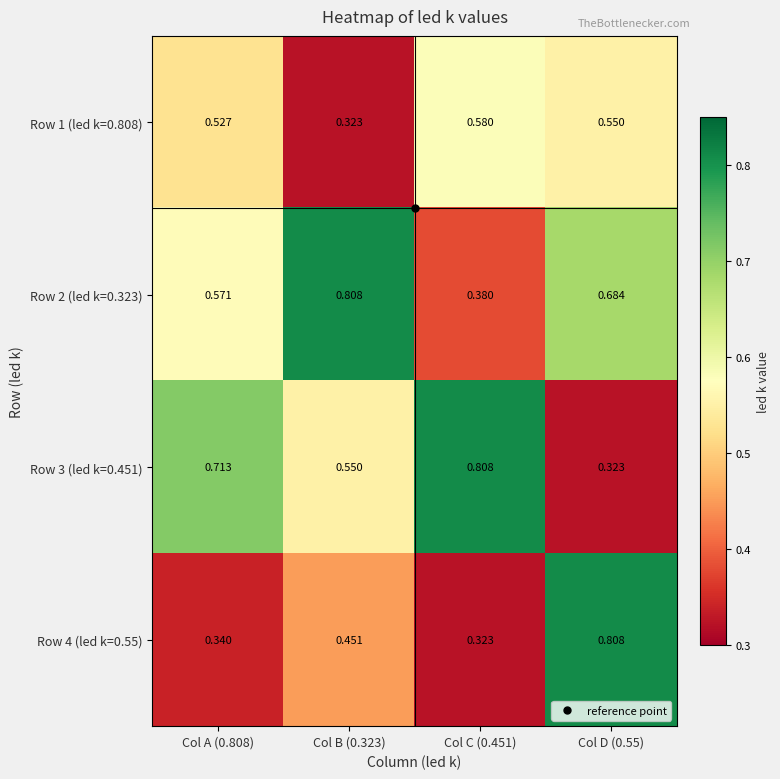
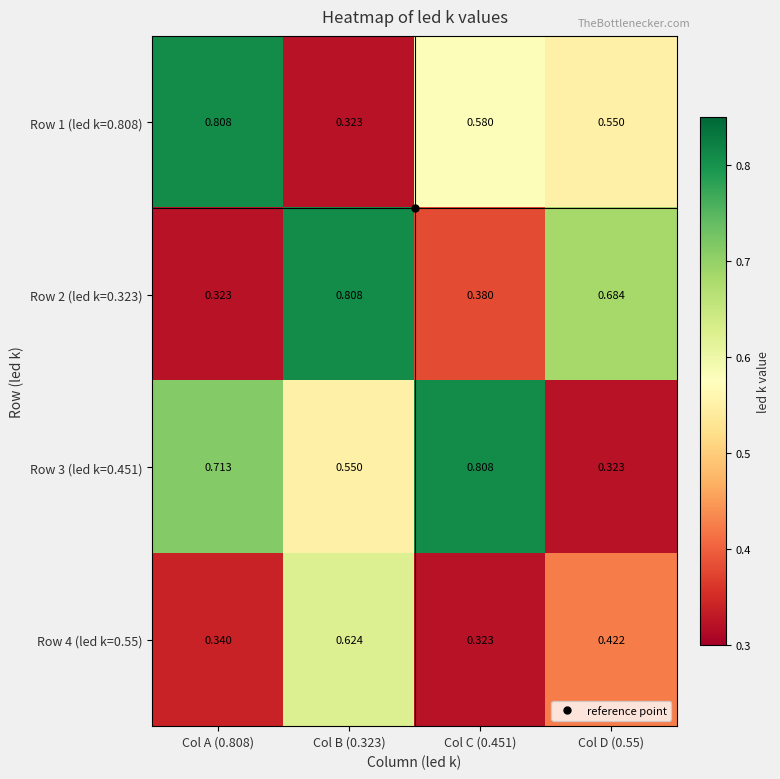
Row 1 (led k=0.808), Col A (0.808): 0.527 -> 0.808
Row 2 (led k=0.323), Col A (0.808): 0.571 -> 0.323
Row 4 (led k=0.55), Col B (0.323): 0.451 -> 0.624
Row 4 (led k=0.55), Col D (0.55): 0.808 -> 0.422
